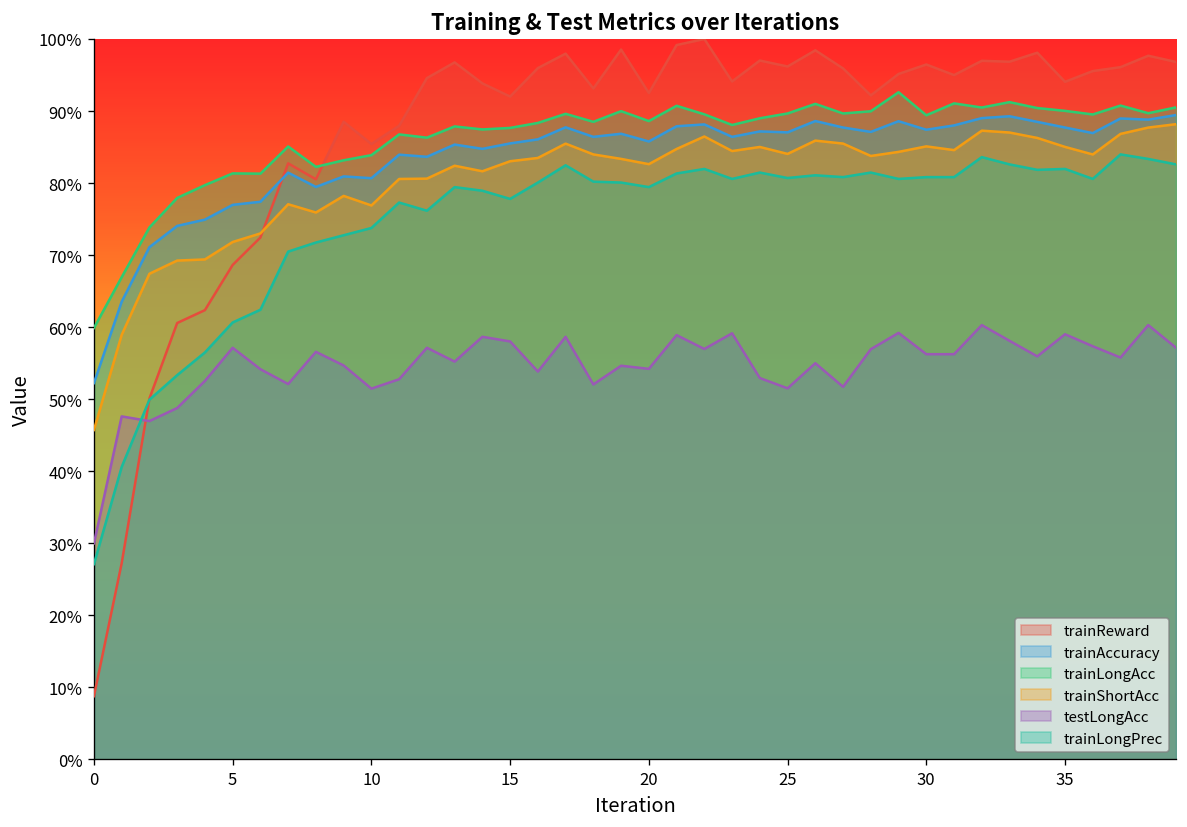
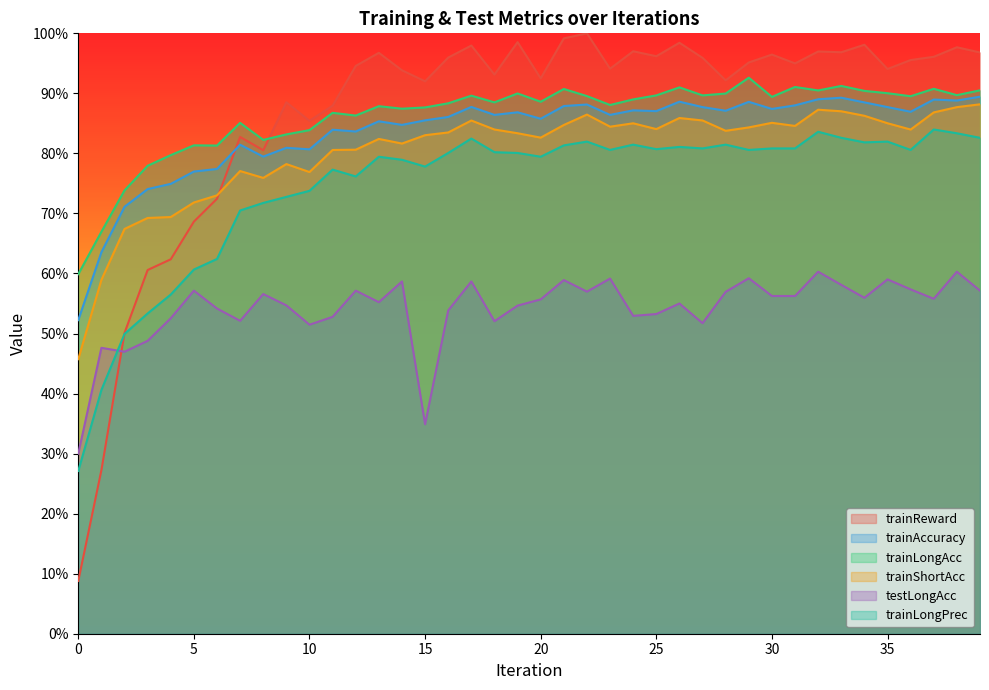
testLongAcc, 15: 58% -> 35%
testLongAcc, 20: 54% -> 56%
testLongAcc, 25: 52% -> 53%
